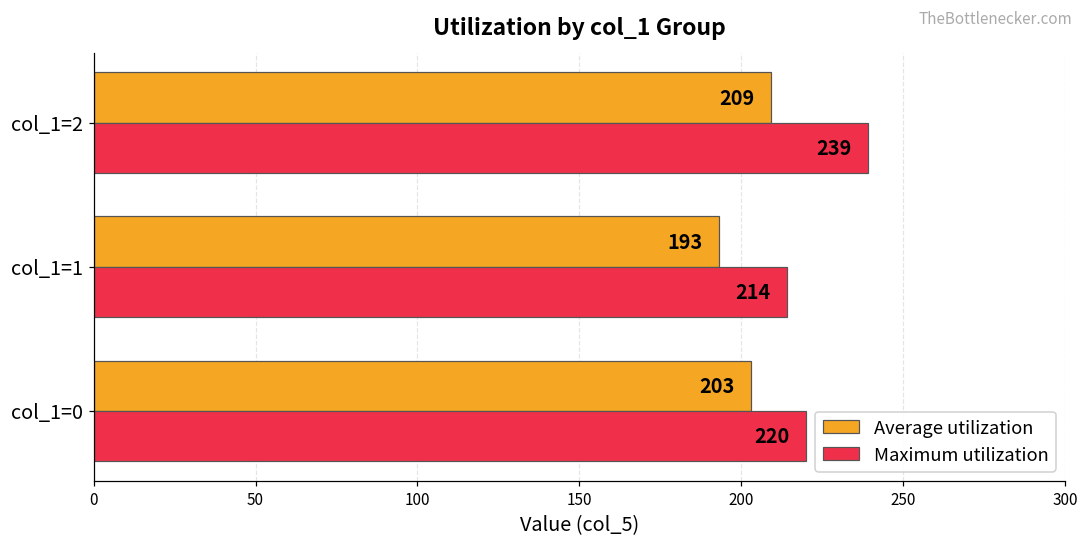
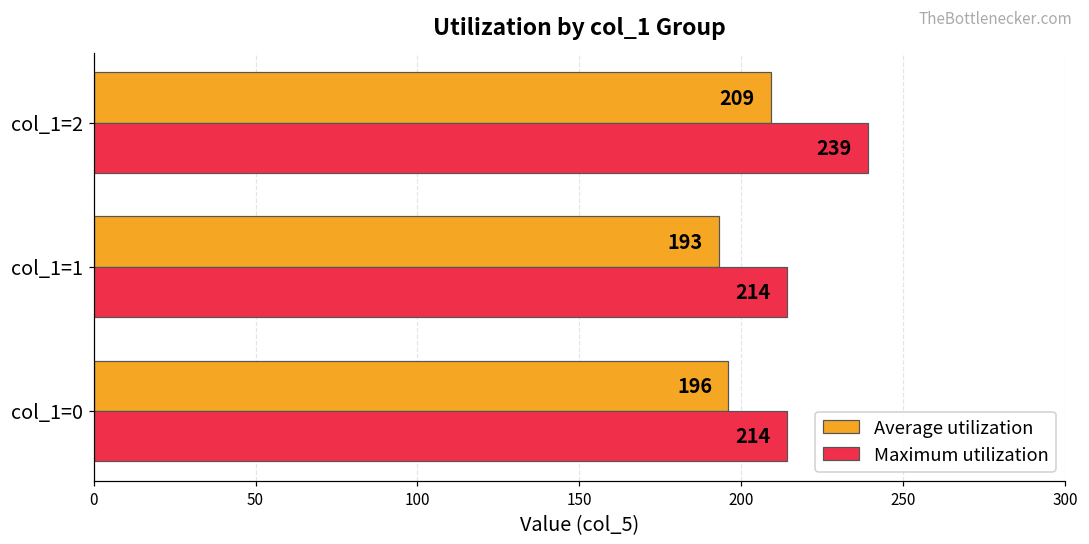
Average utilization, col_1=0: 203 -> 196
Maximum utilization, col_1=0: 220 -> 214
